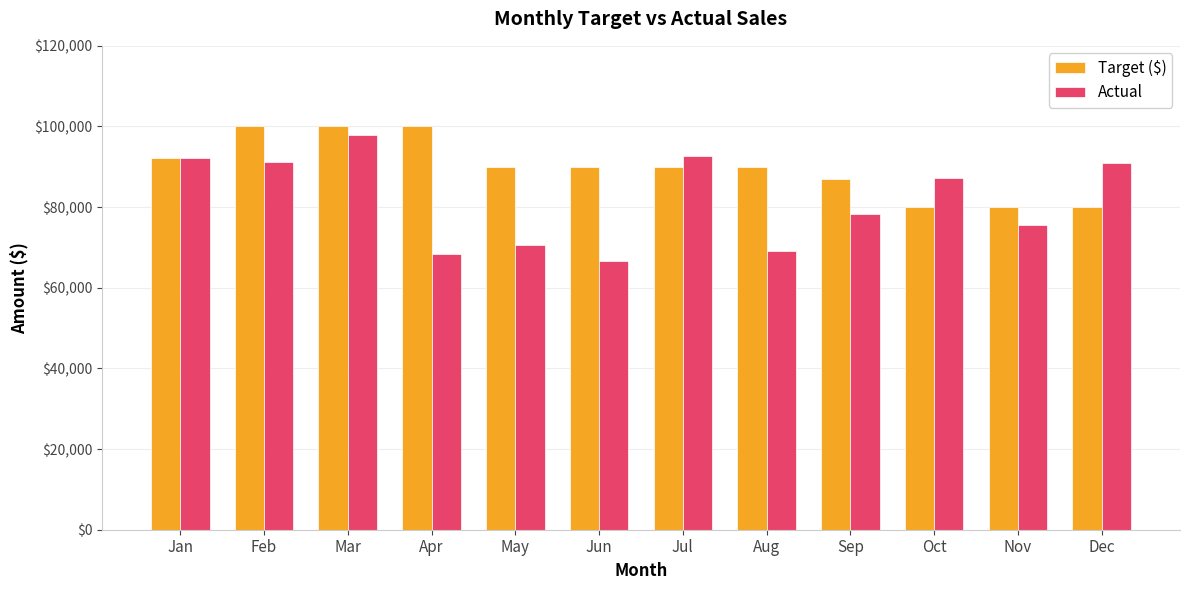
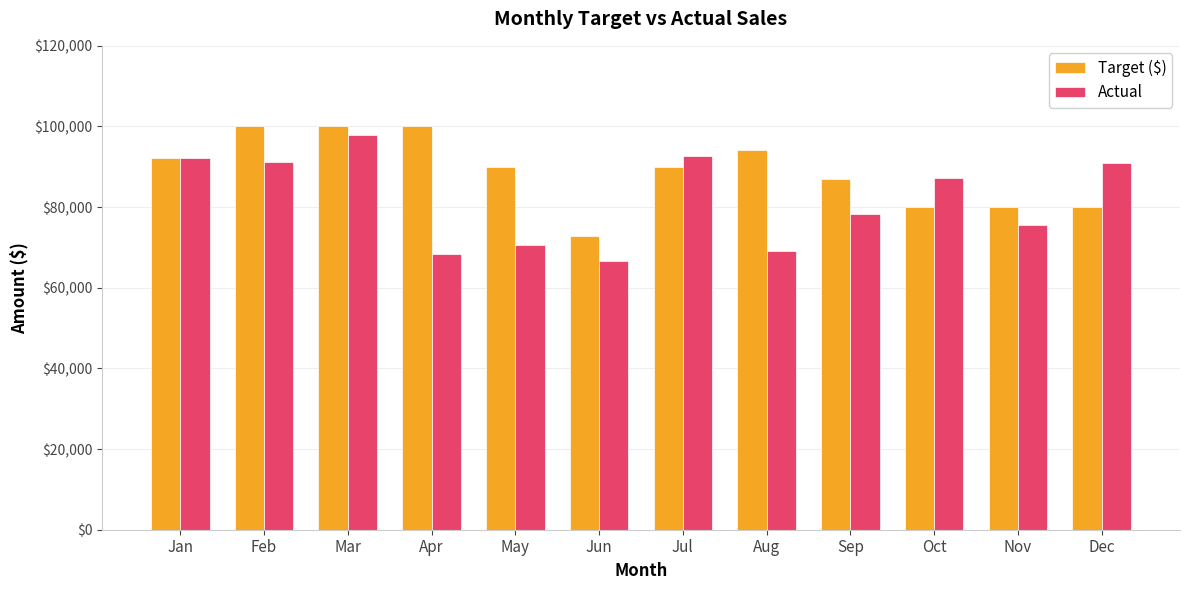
Target ($), Jun: $90,000 -> $73,000
Target ($), Aug: $90,000 -> $94,000
